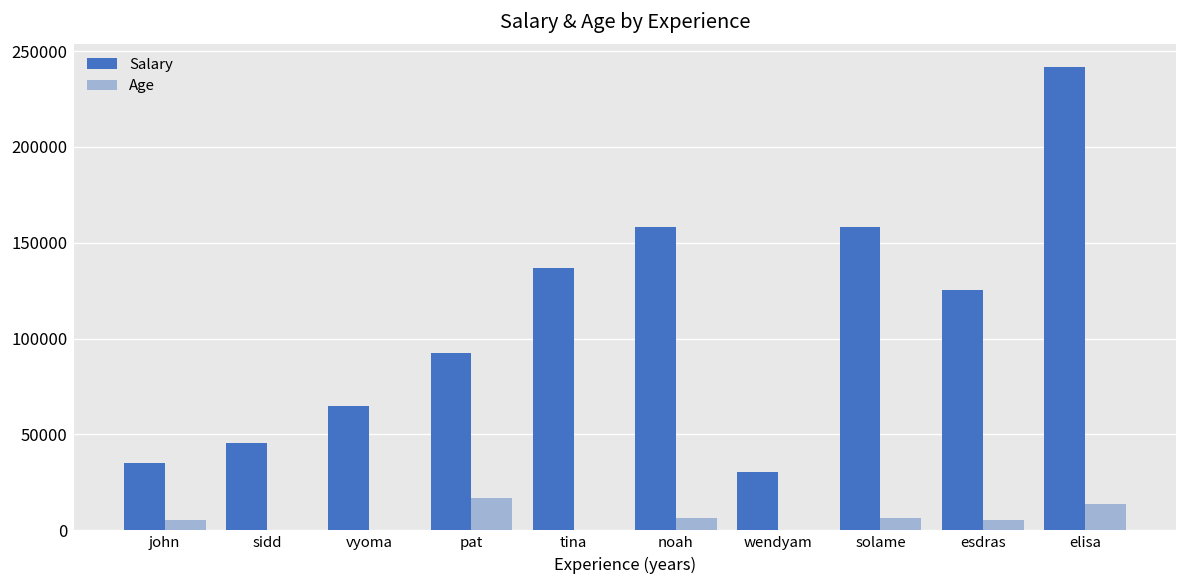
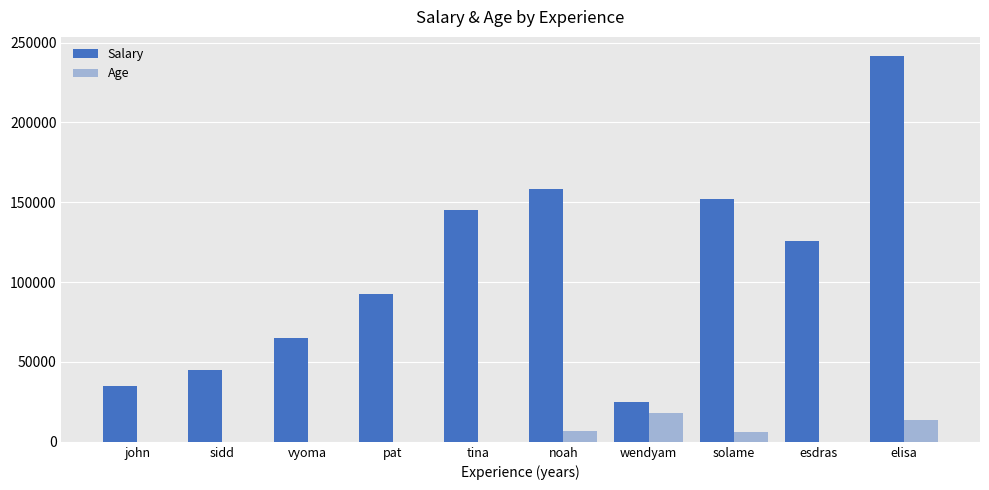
Age, john: 5000 -> 0
Age, pat: 17000 -> 0
Salary, tina: 137000 -> 145000
Salary, wendyam: 30000 -> 25000
Age, wendyam: 0 -> 18000
Salary, solame: 158000 -> 152000
Age, esdras: 5000 -> 0
